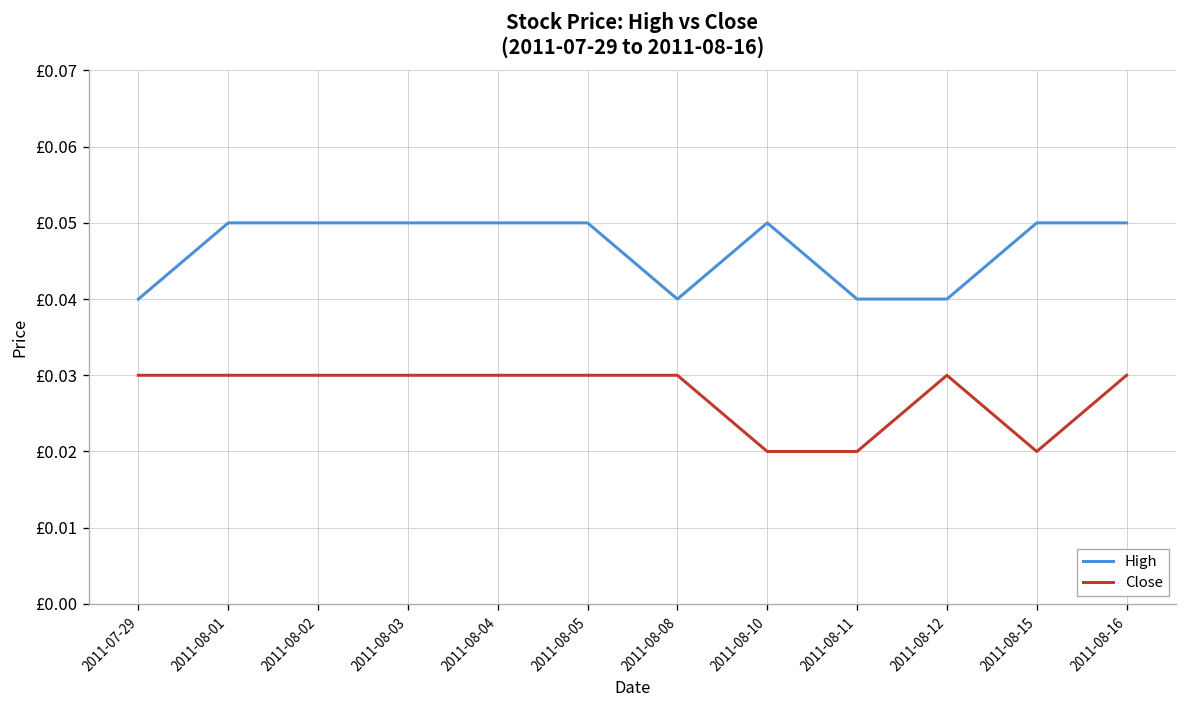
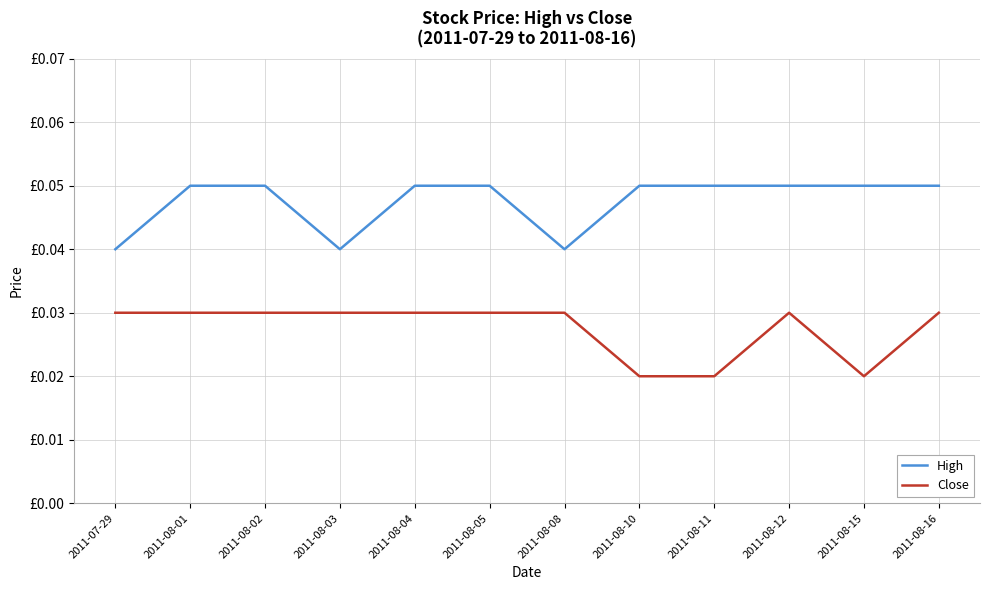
High, 2011-08-03: £0.05 -> £0.04
High, 2011-08-11: £0.04 -> £0.05
High, 2011-08-12: £0.04 -> £0.05
